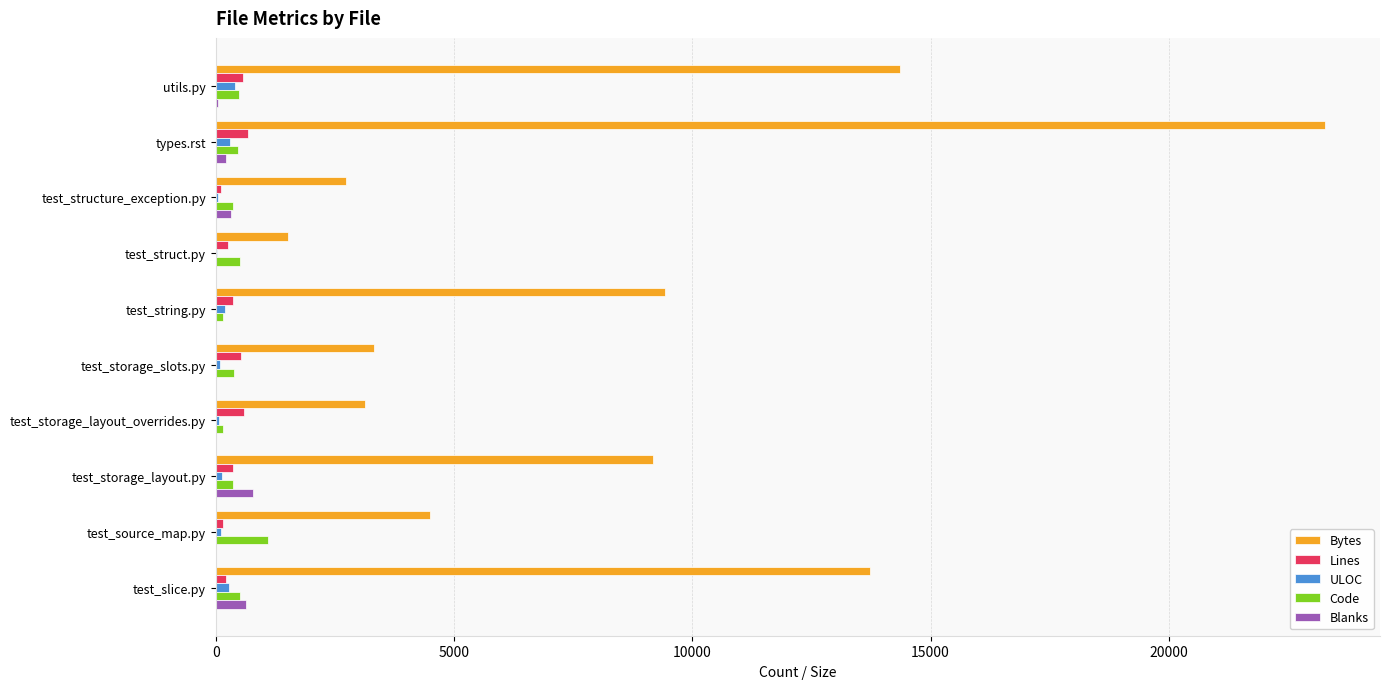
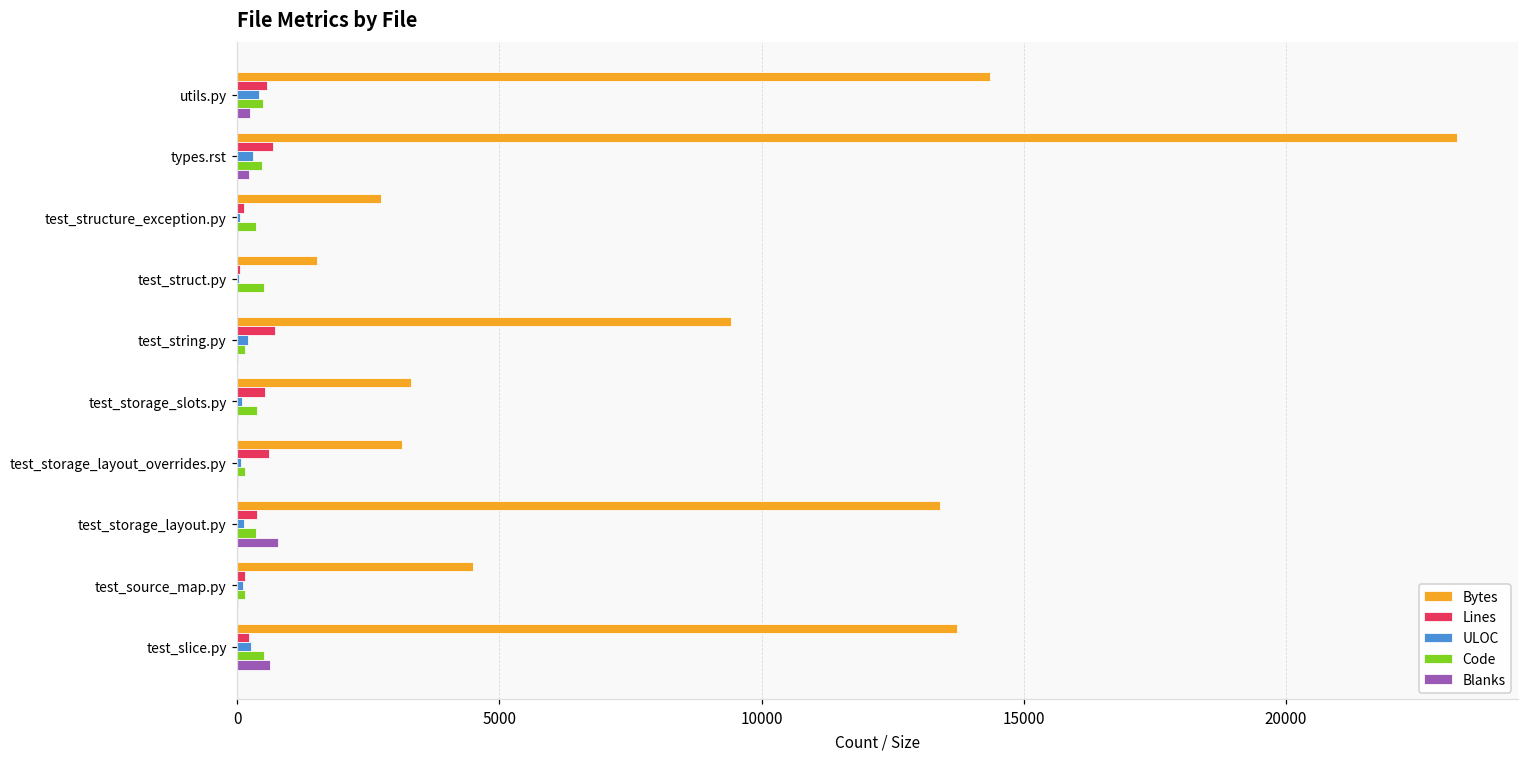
Blanks, utils.py: 100 -> 200
Blanks, test_structure_exception.py: 300 -> 0
Lines, test_struct.py: 200 -> 100
Lines, test_string.py: 400 -> 700
Bytes, test_storage_layout.py: 9200 -> 13400
Code, test_source_map.py: 1100 -> 100
